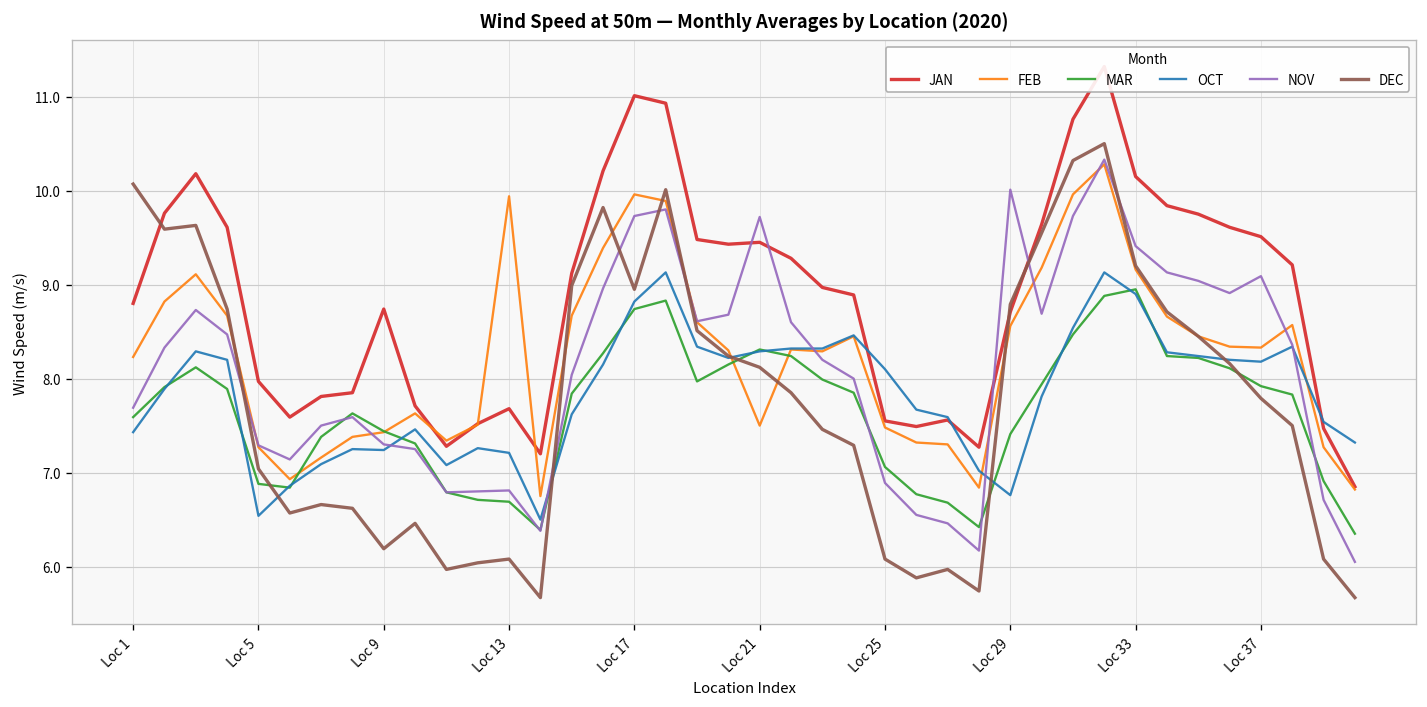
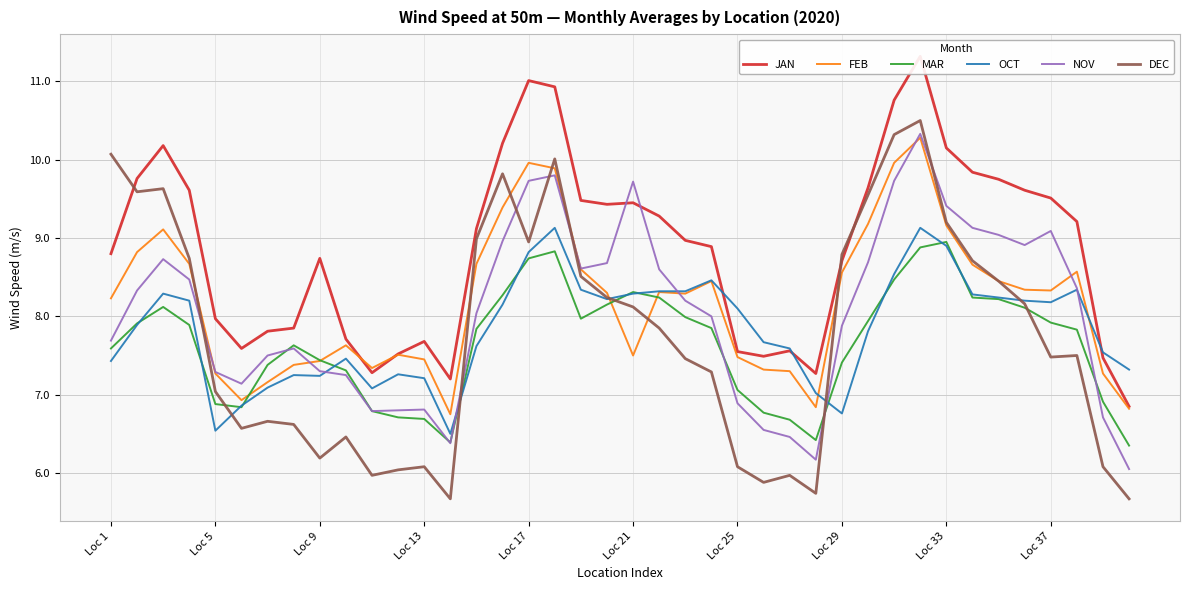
FEB, Loc 13: 9.9 -> 7.5
NOV, Loc 29: 10.0 -> 7.9
DEC, Loc 37: 7.8 -> 7.5
